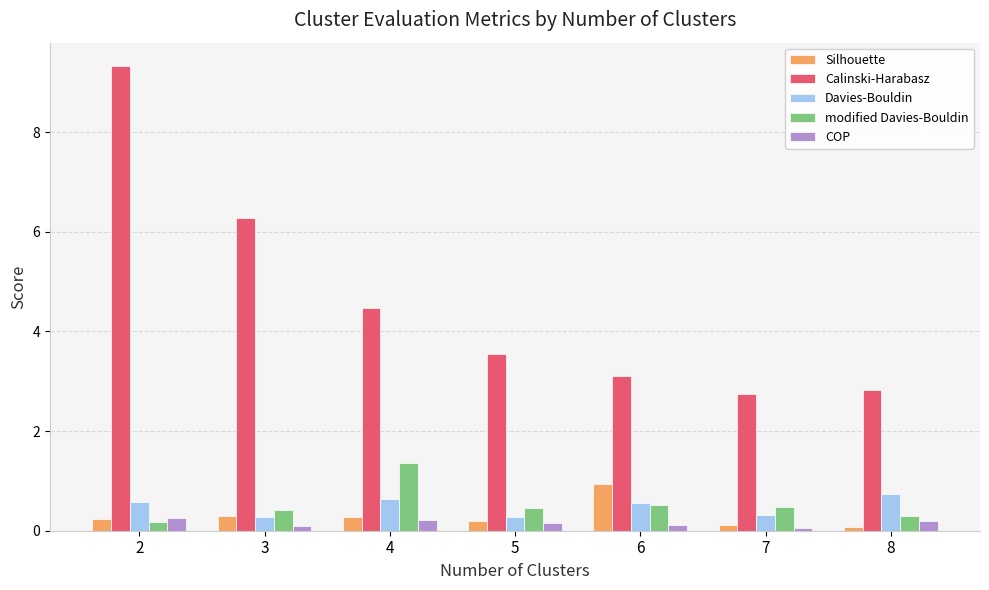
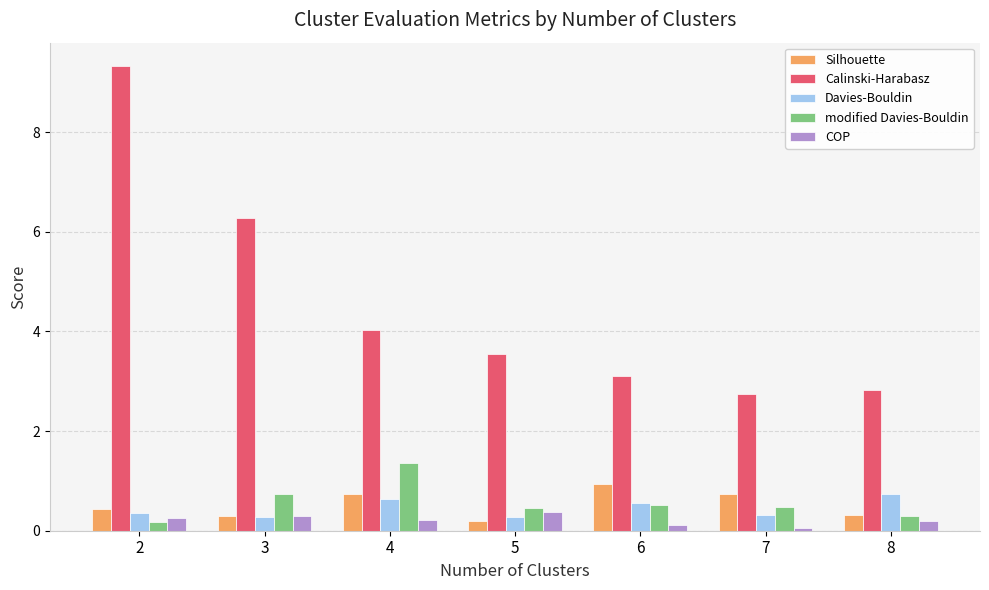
Silhouette, 2: 0.2 -> 0.4
Davies-Bouldin, 2: 0.6 -> 0.4
modified Davies-Bouldin, 3: 0.4 -> 0.7
COP, 3: 0.1 -> 0.3
Silhouette, 4: 0.3 -> 0.7
Calinski-Harabasz, 4: 4.5 -> 4.0
COP, 5: 0.2 -> 0.4
Silhouette, 7: 0.1 -> 0.7
Silhouette, 8: 0.1 -> 0.3
